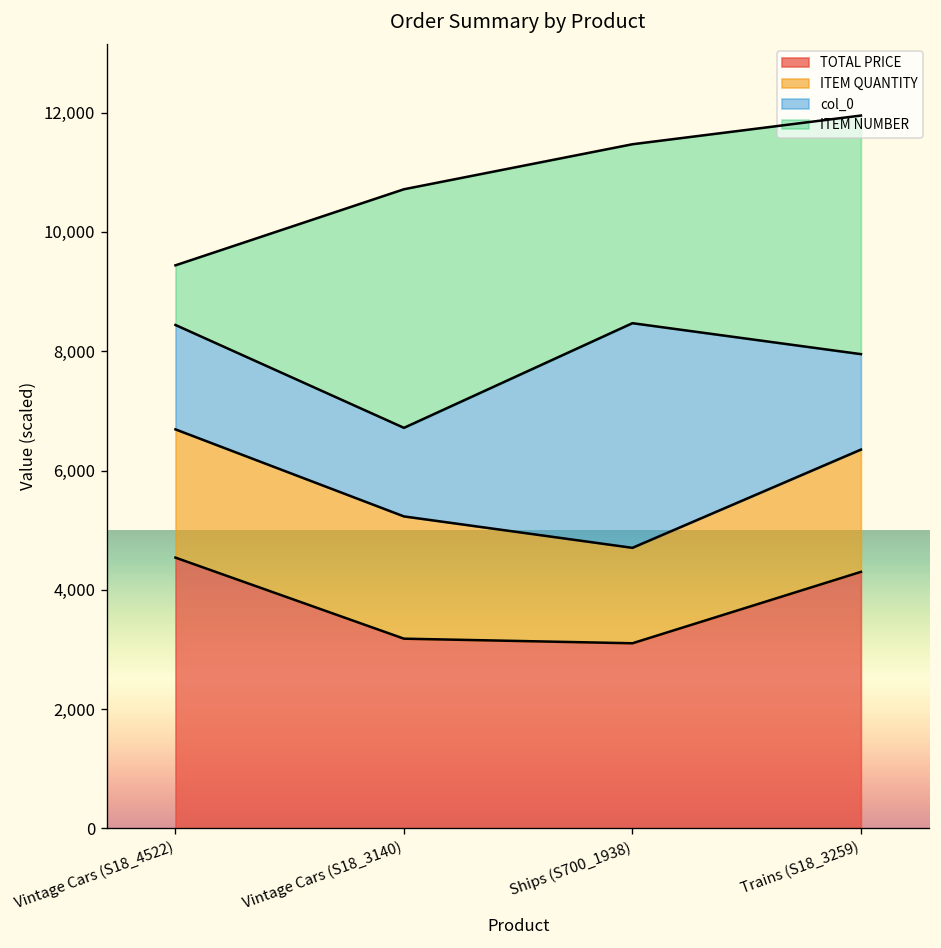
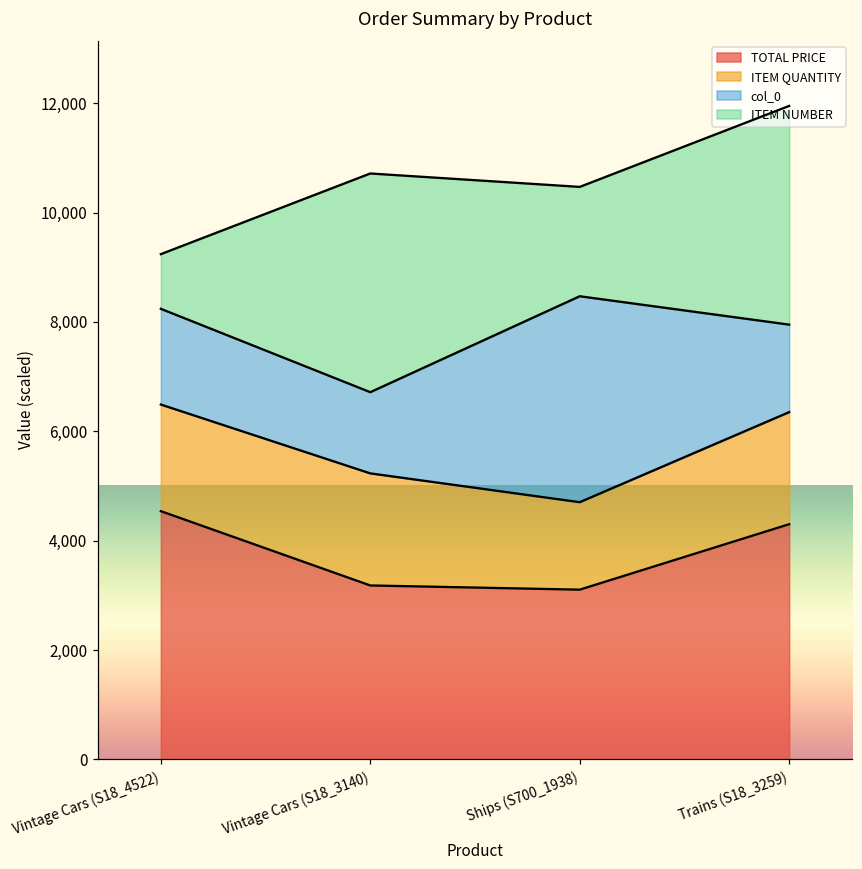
ITEM QUANTITY, Vintage Cars (S18_4522): 2,200 -> 2,000
ITEM NUMBER, Ships (S700_1938): 3,000 -> 2,000
